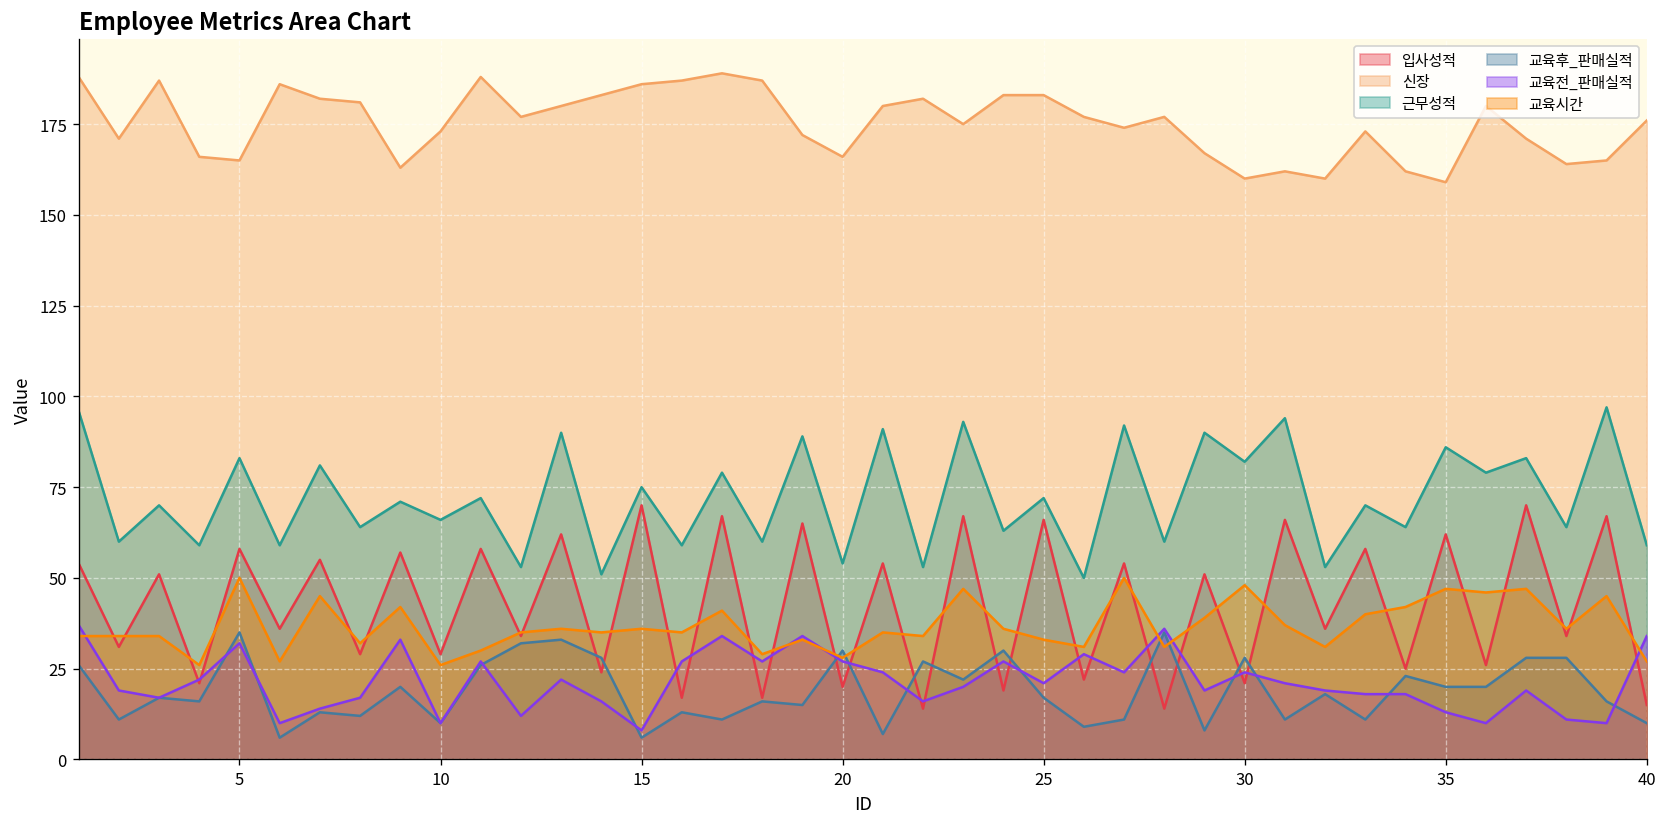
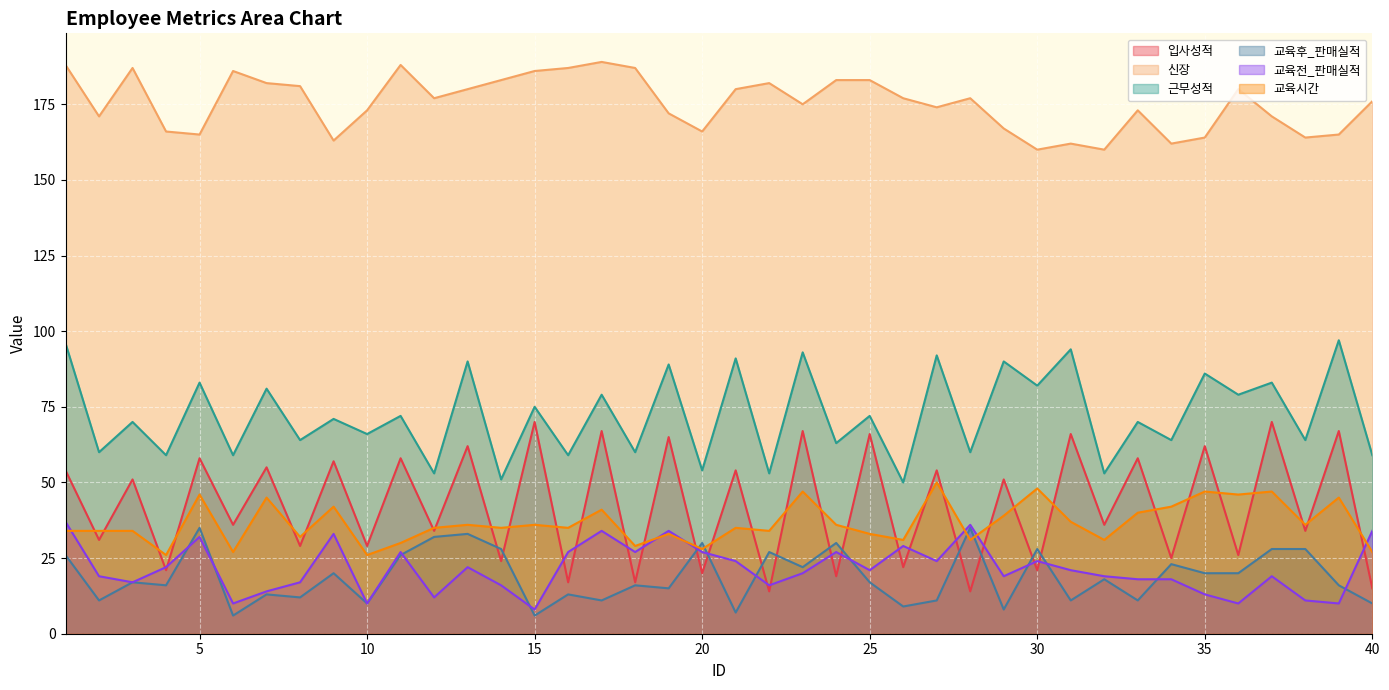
교육시간, 5: 50 -> 46
신장, 35: 159 -> 164
